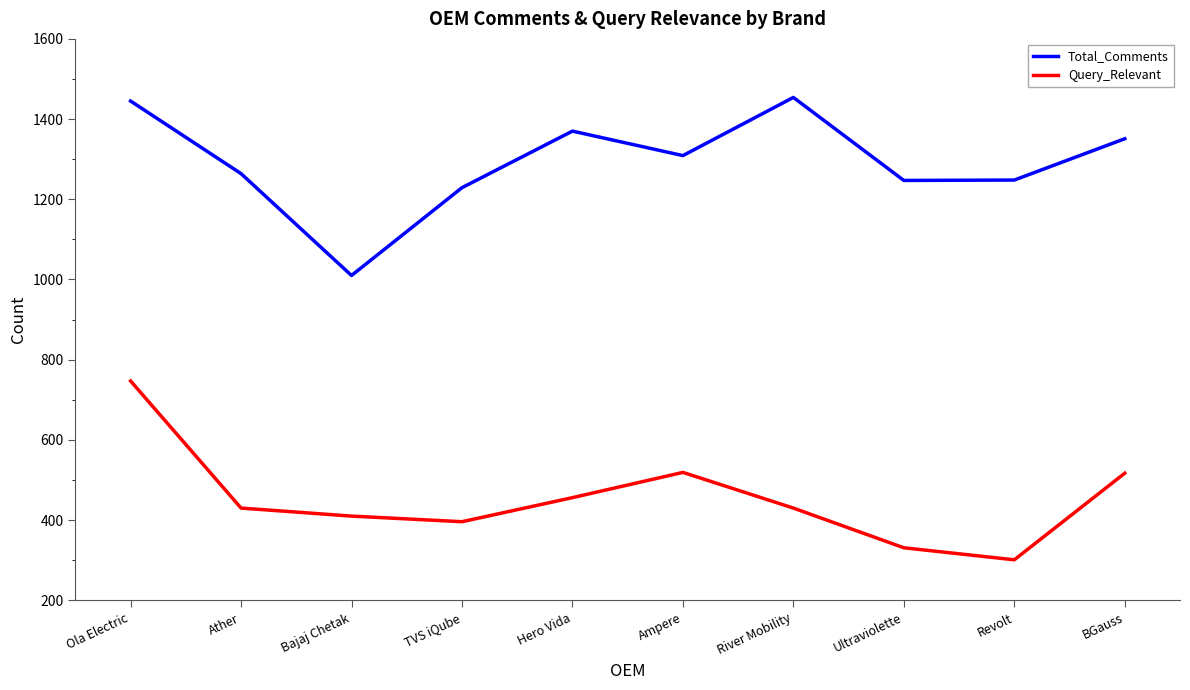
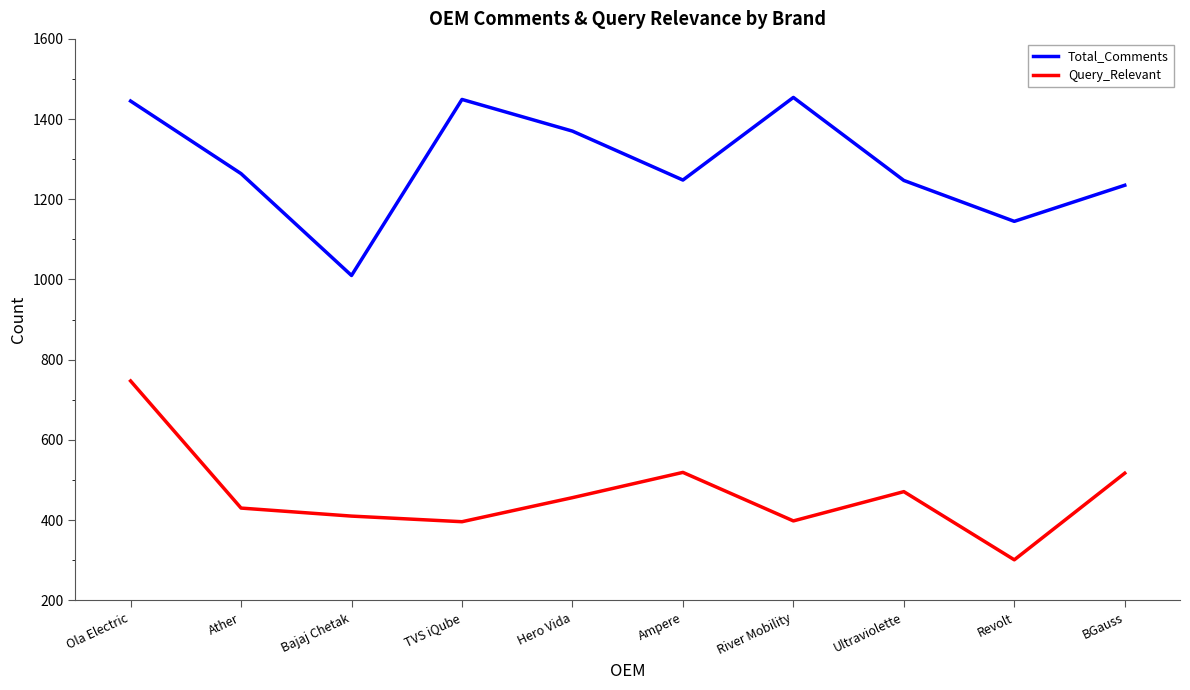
Total_Comments, TVS iQube: 1230 -> 1450
Total_Comments, Ampere: 1310 -> 1250
Query_Relevant, River Mobility: 430 -> 400
Query_Relevant, Ultraviolette: 330 -> 470
Total_Comments, Revolt: 1250 -> 1150
Total_Comments, BGauss: 1350 -> 1240
